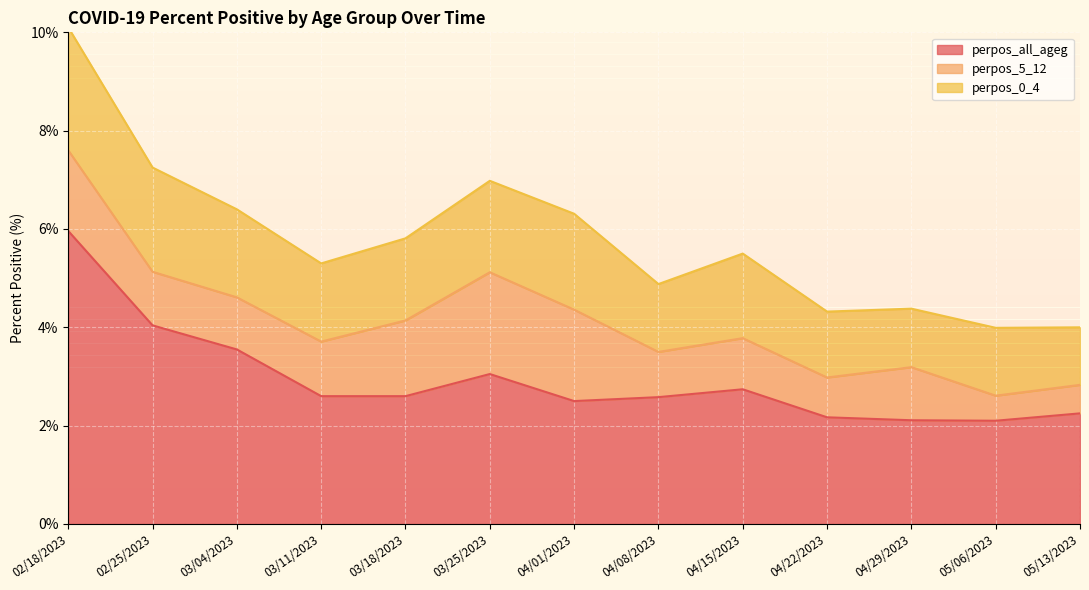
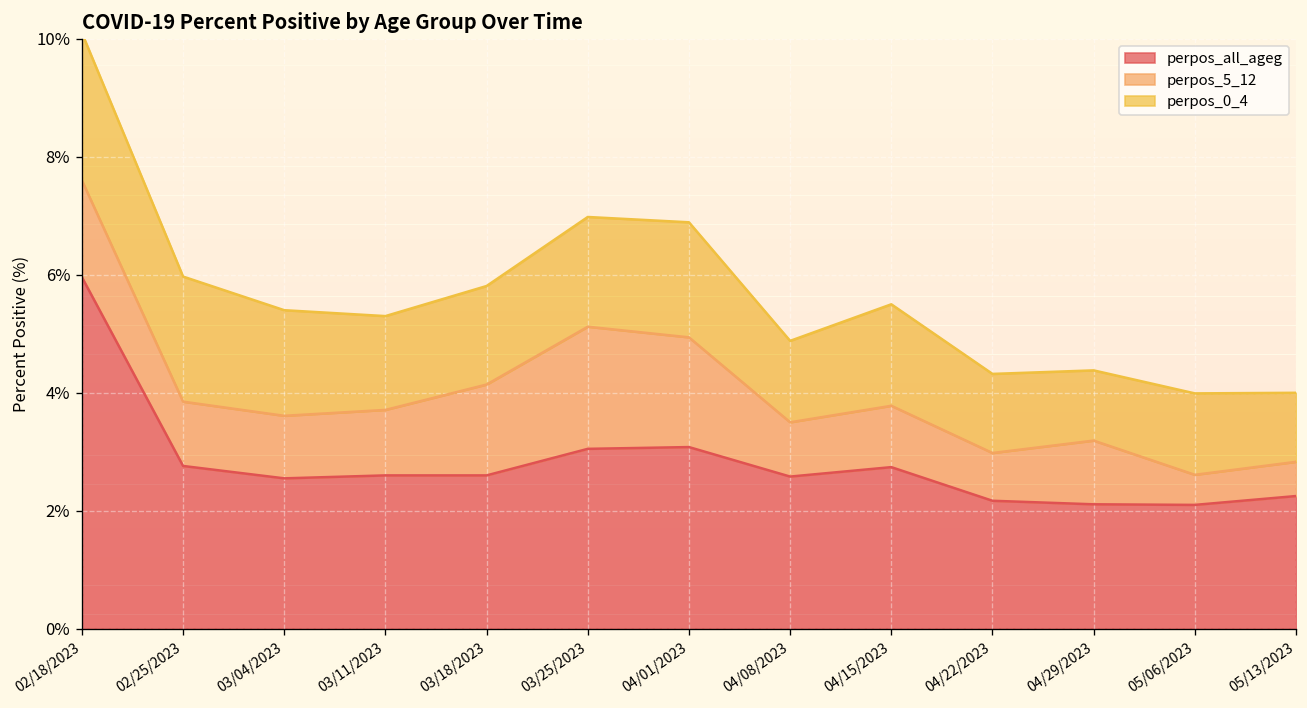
perpos_all_ageg, 02/25/2023: 4.0% -> 2.8%
perpos_all_ageg, 03/04/2023: 3.6% -> 2.6%
perpos_all_ageg, 04/01/2023: 2.5% -> 3.1%
